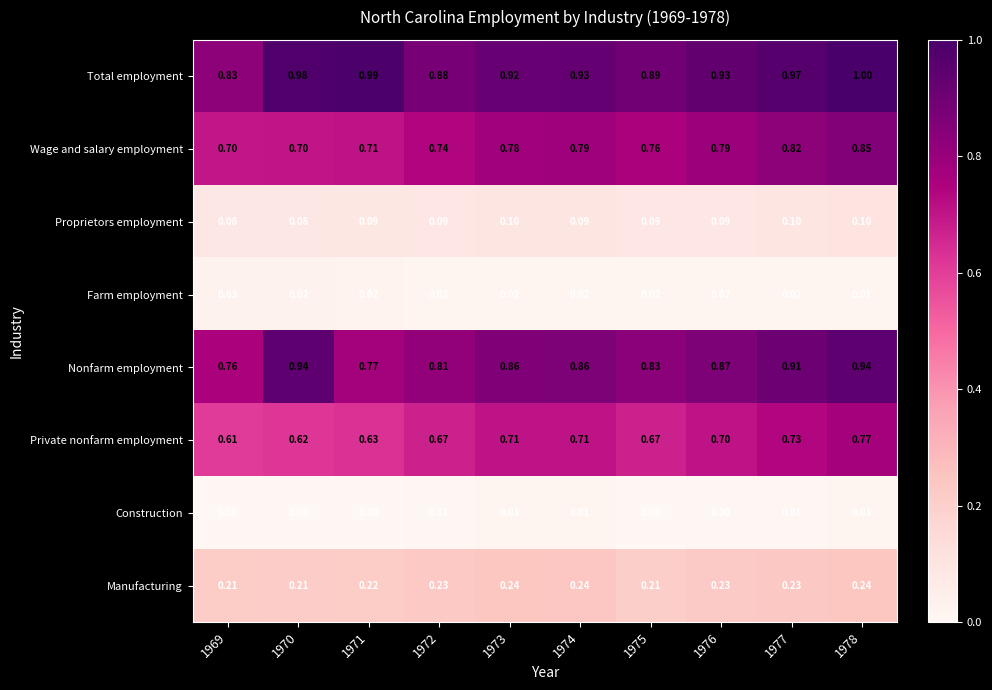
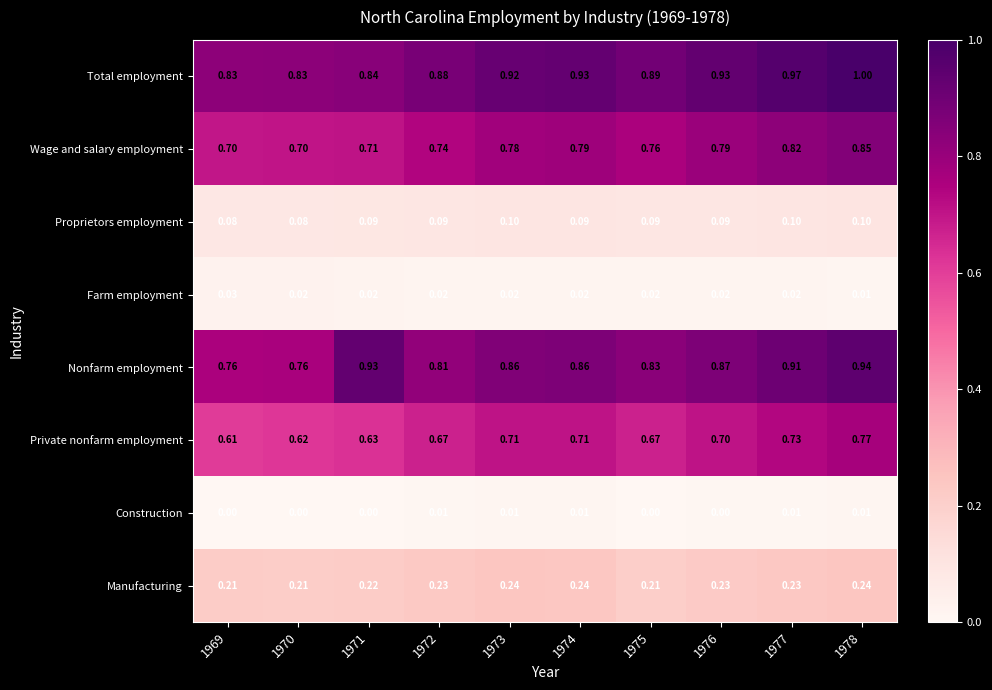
Total employment, 1970: 0.98 -> 0.83
Total employment, 1971: 0.99 -> 0.84
Nonfarm employment, 1970: 0.94 -> 0.76
Nonfarm employment, 1971: 0.77 -> 0.93
